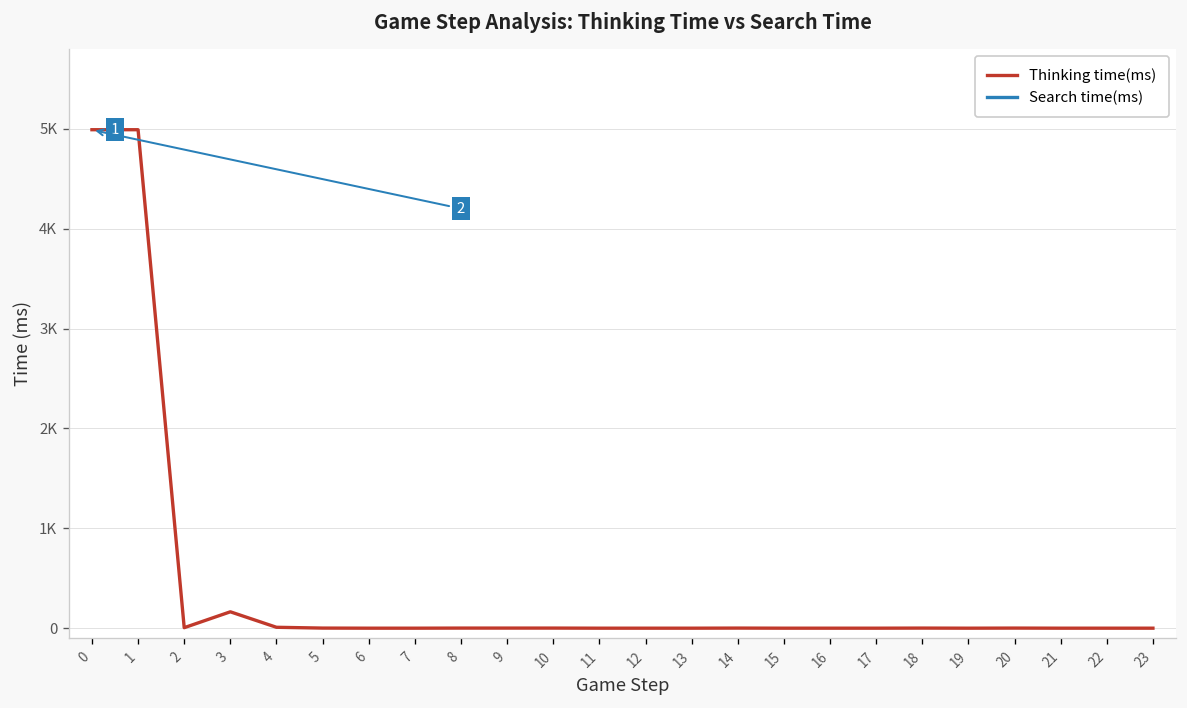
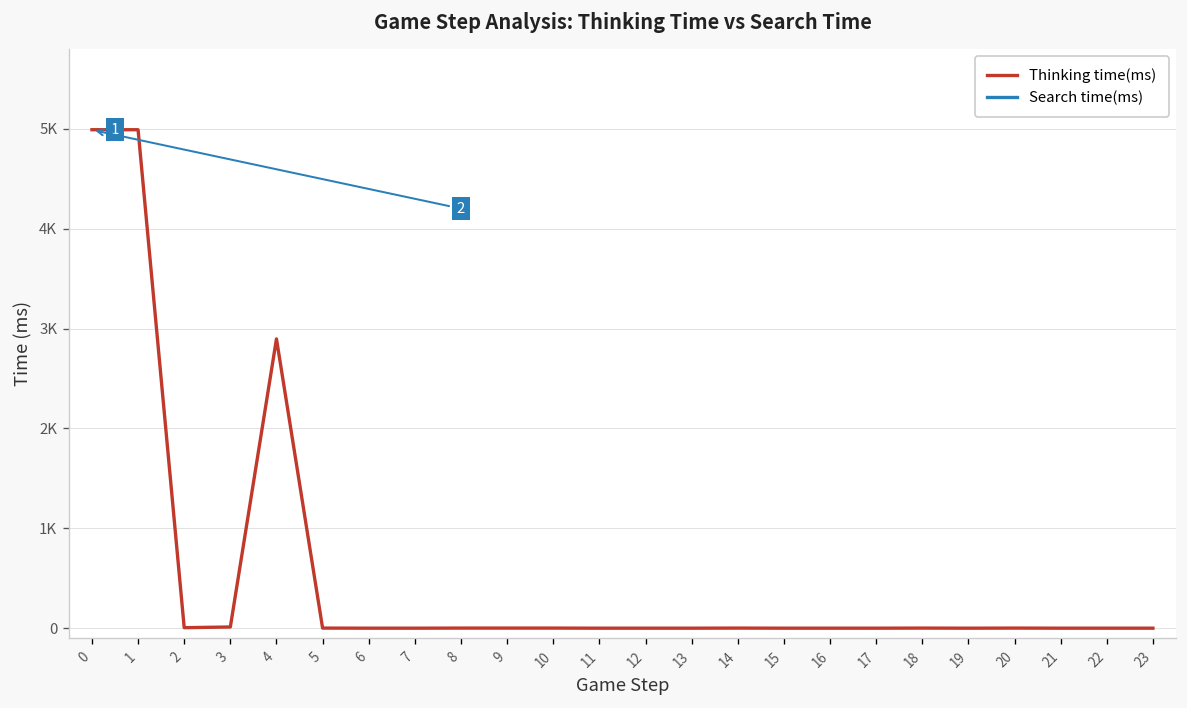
Thinking time(ms), 3: 200 -> 0
Thinking time(ms), 4: 0 -> 2900
